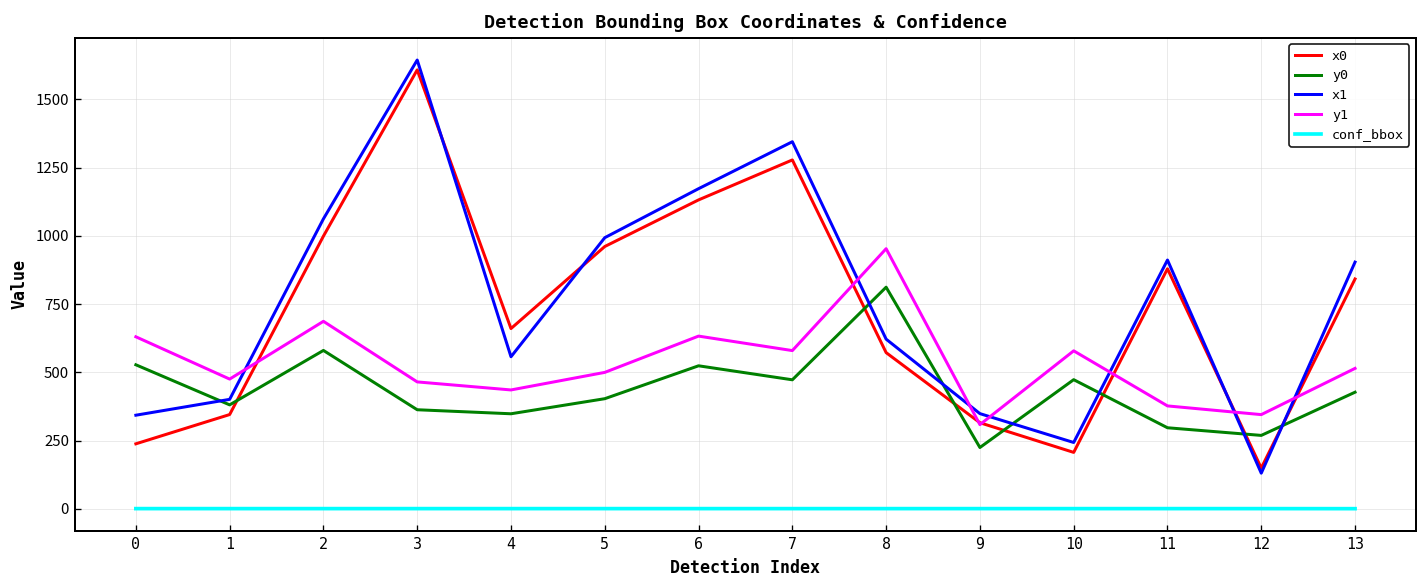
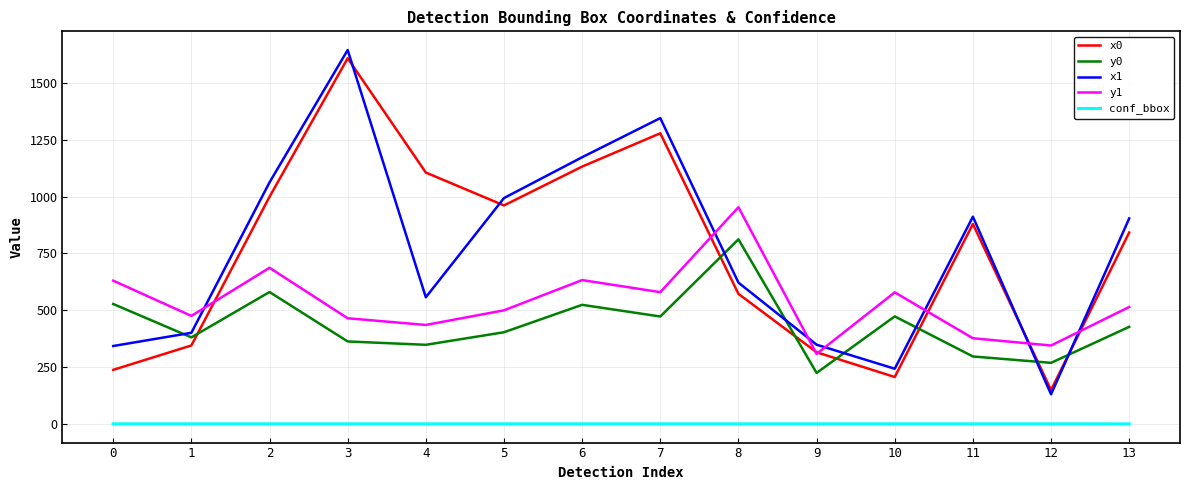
x0, 4: 660 -> 1110
